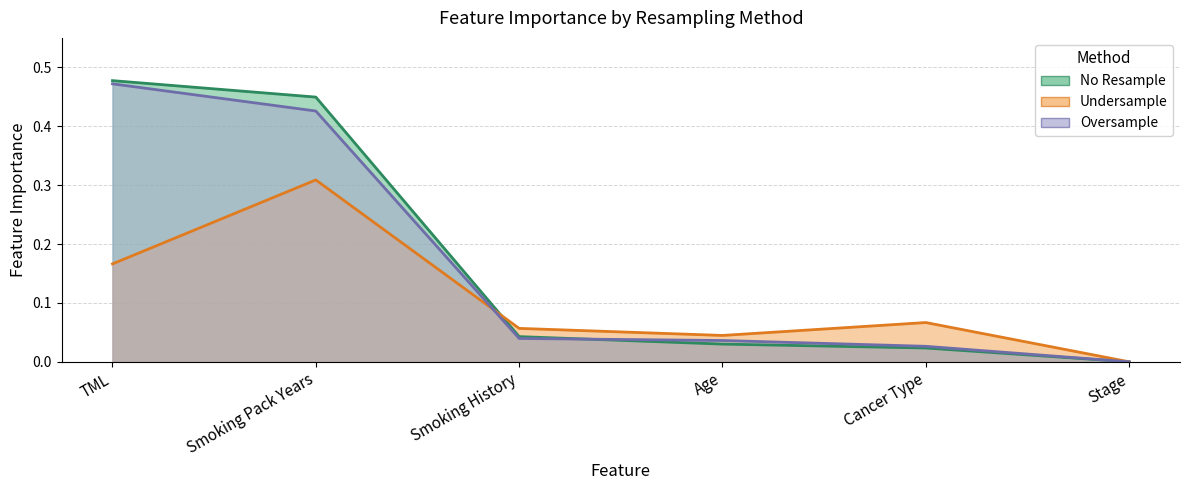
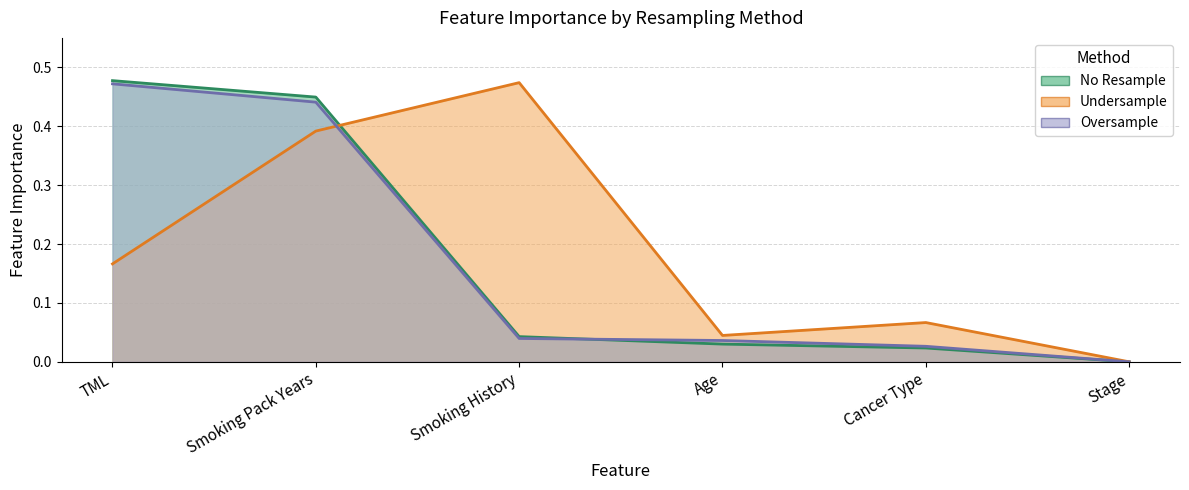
Undersample, Smoking Pack Years: 0.31 -> 0.39
Oversample, Smoking Pack Years: 0.43 -> 0.44
Undersample, Smoking History: 0.06 -> 0.47
